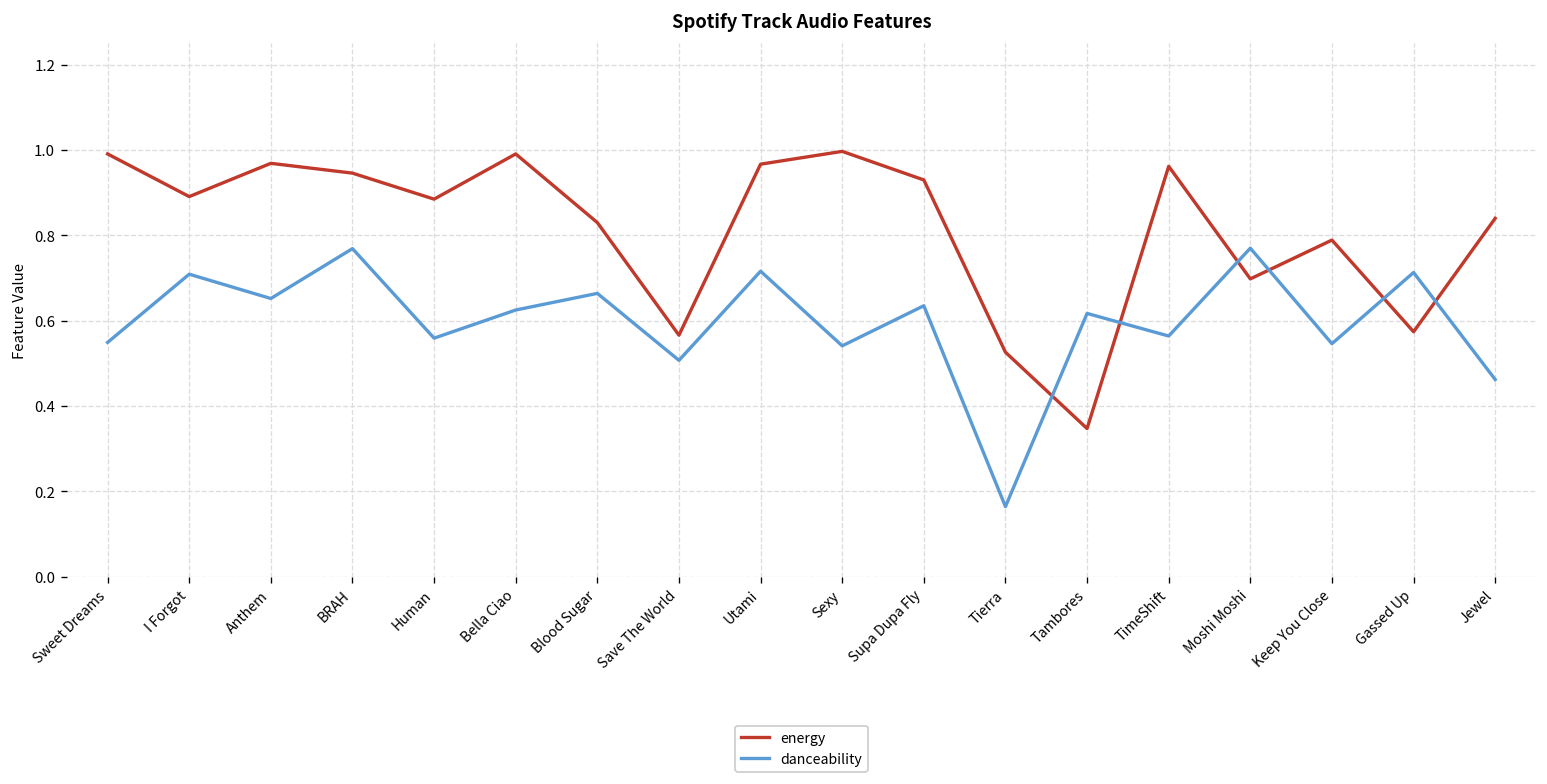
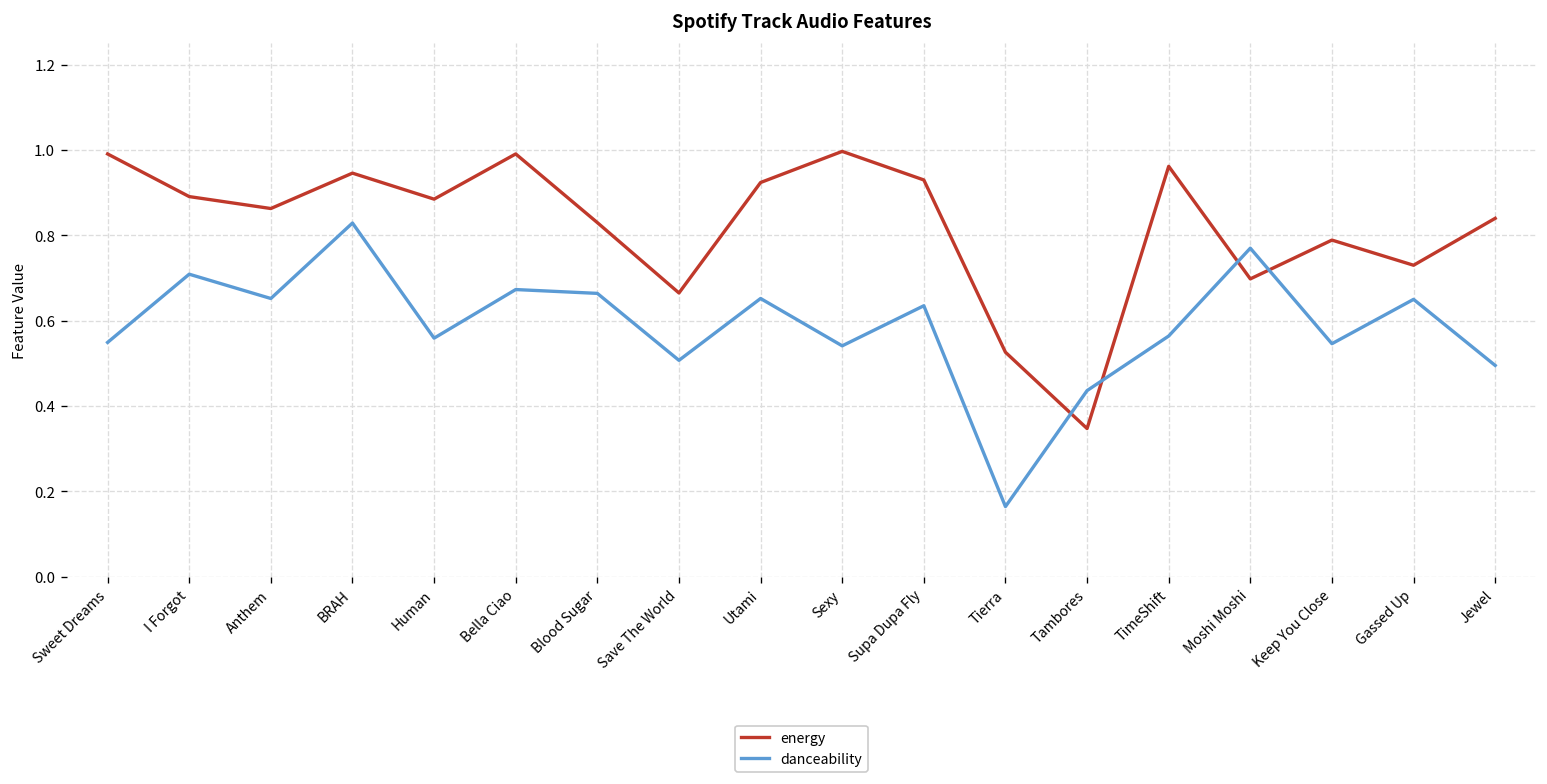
energy, Anthem: 0.97 -> 0.86
danceability, BRAH: 0.77 -> 0.83
danceability, Bella Ciao: 0.63 -> 0.67
energy, Save The World: 0.57 -> 0.67
energy, Utami: 0.97 -> 0.92
danceability, Utami: 0.72 -> 0.65
danceability, Tambores: 0.62 -> 0.44
energy, Gassed Up: 0.57 -> 0.73
danceability, Gassed Up: 0.71 -> 0.65
danceability, Jewel: 0.46 -> 0.50
